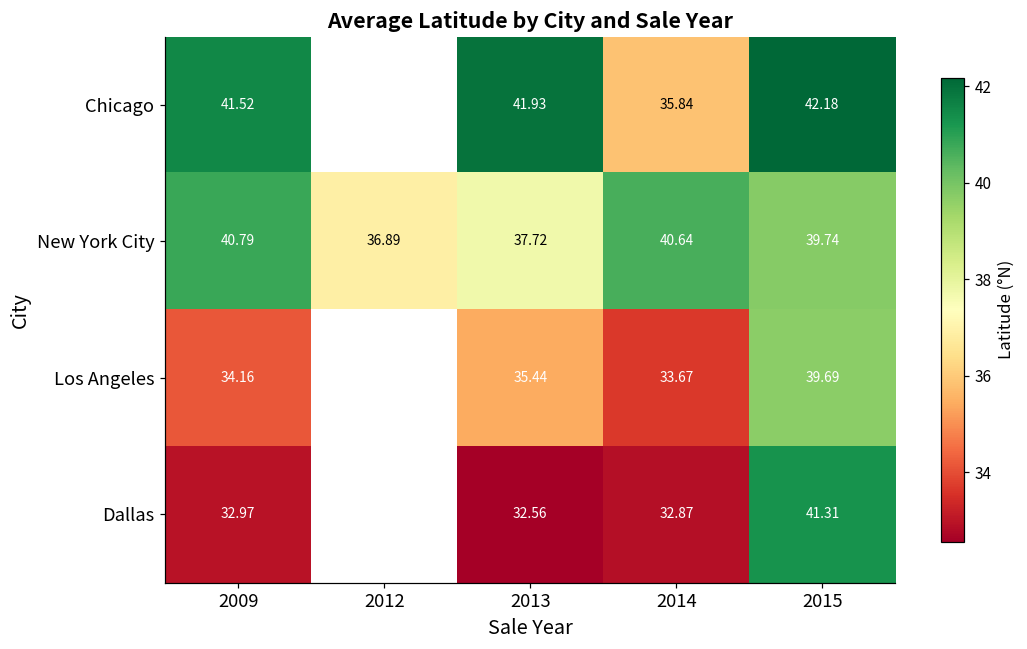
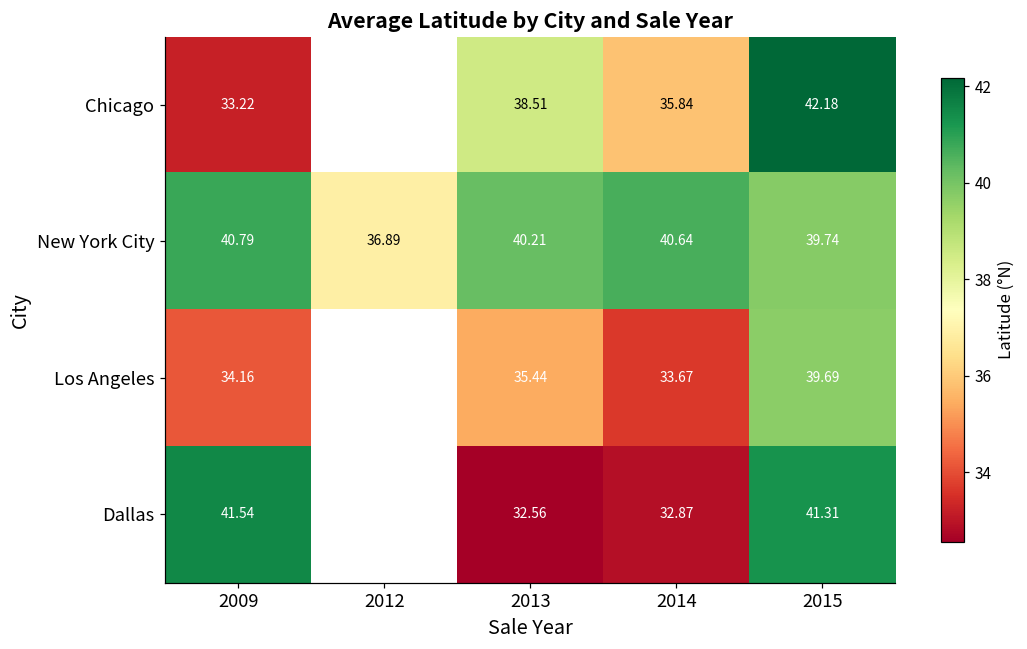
Chicago, 2009: 41.52 -> 33.22
Chicago, 2013: 41.93 -> 38.51
New York City, 2013: 37.72 -> 40.21
Dallas, 2009: 32.97 -> 41.54
